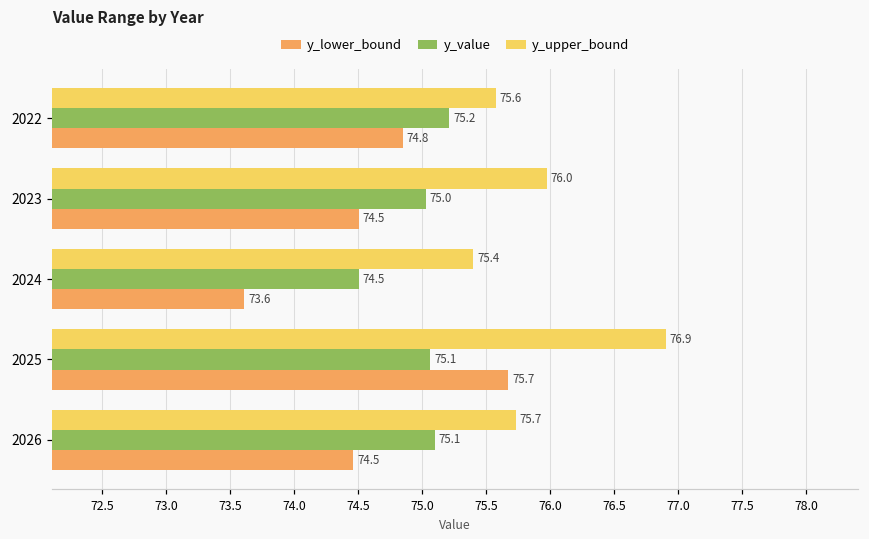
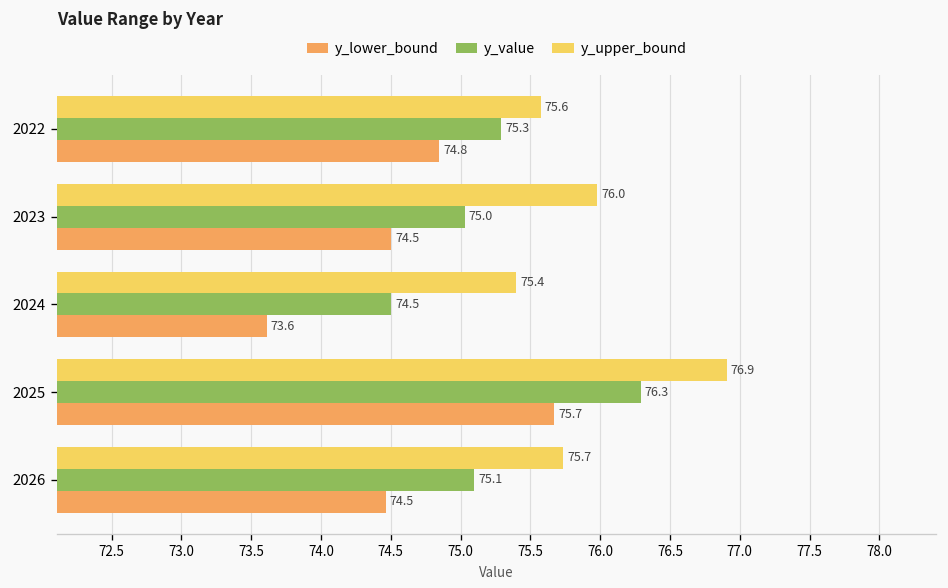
y_value, 2022: 75.2 -> 75.3
y_value, 2025: 75.1 -> 76.3
